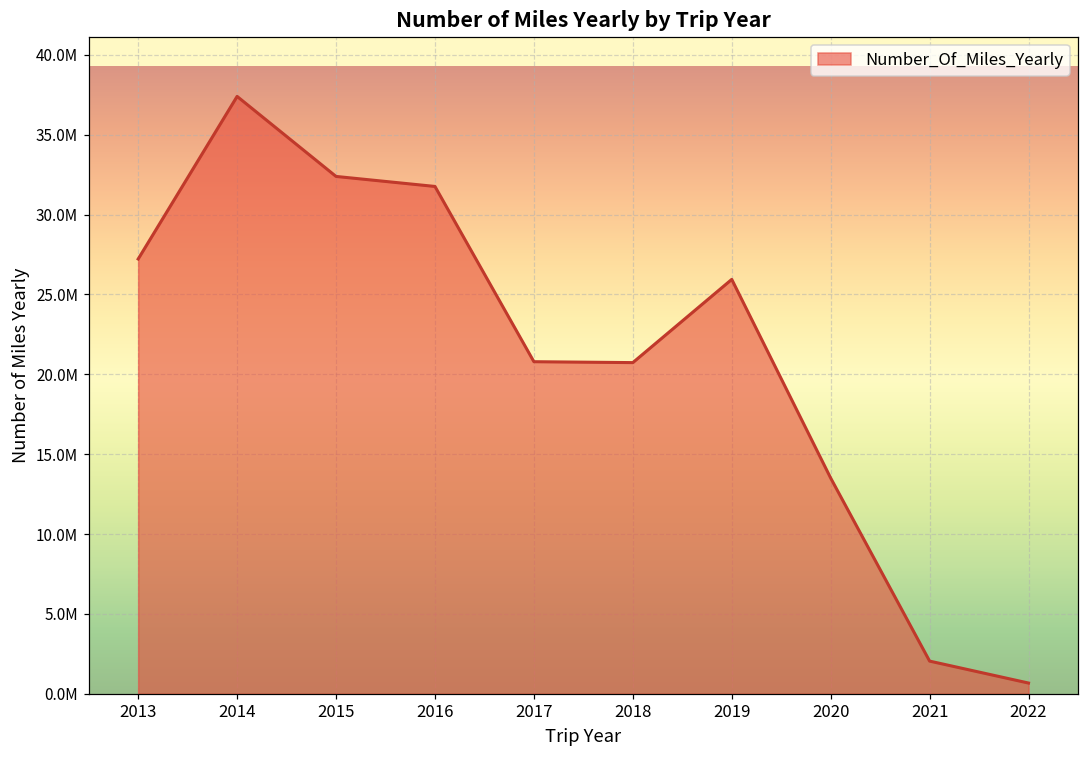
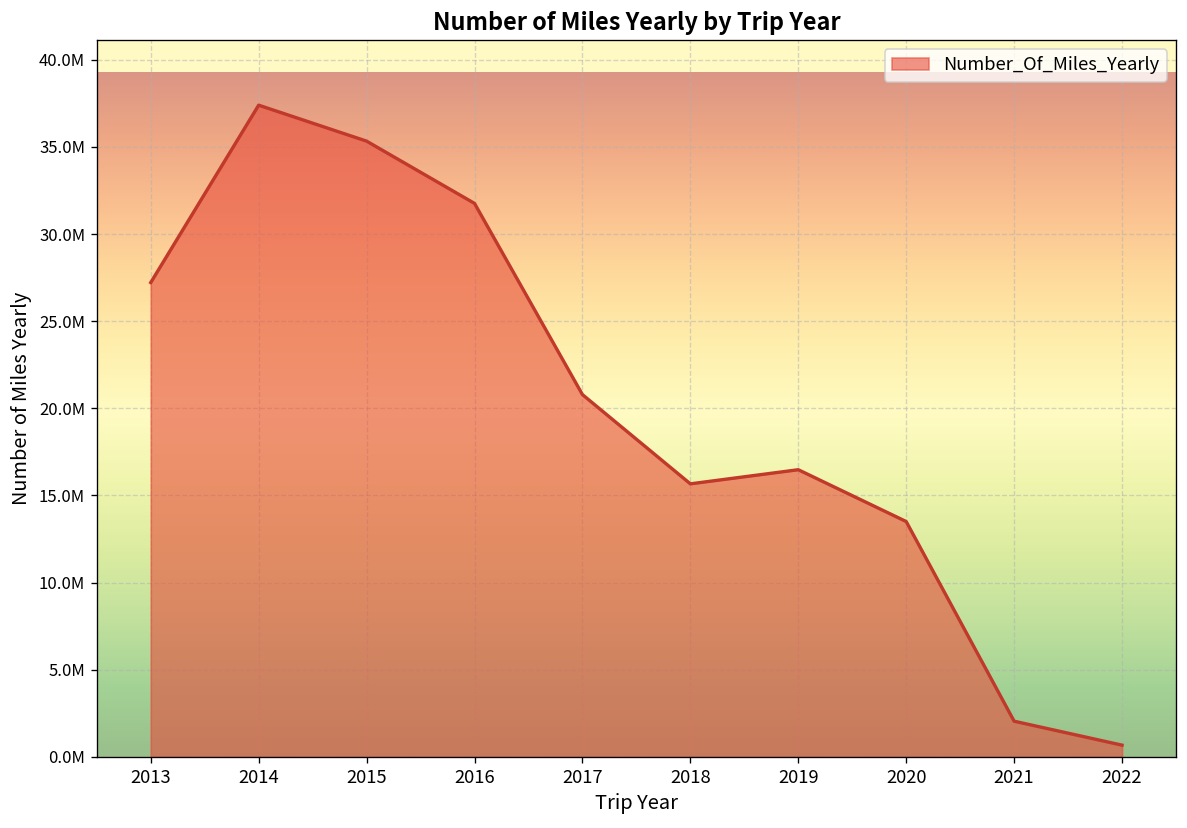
2015: 32400000 -> 35300000
2018: 20700000 -> 15700000
2019: 25900000 -> 16500000
